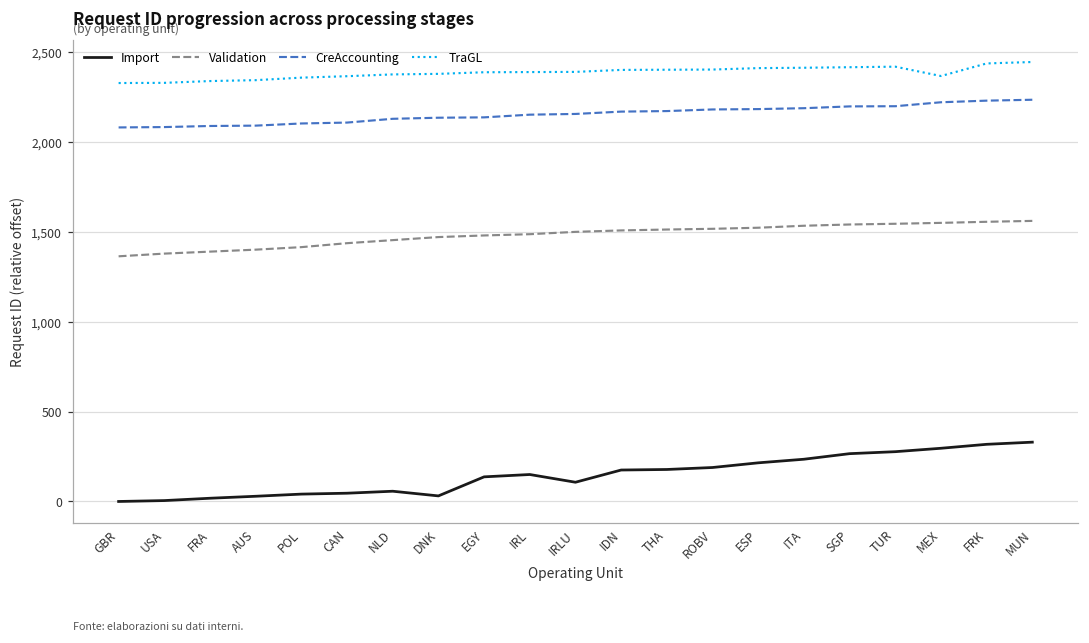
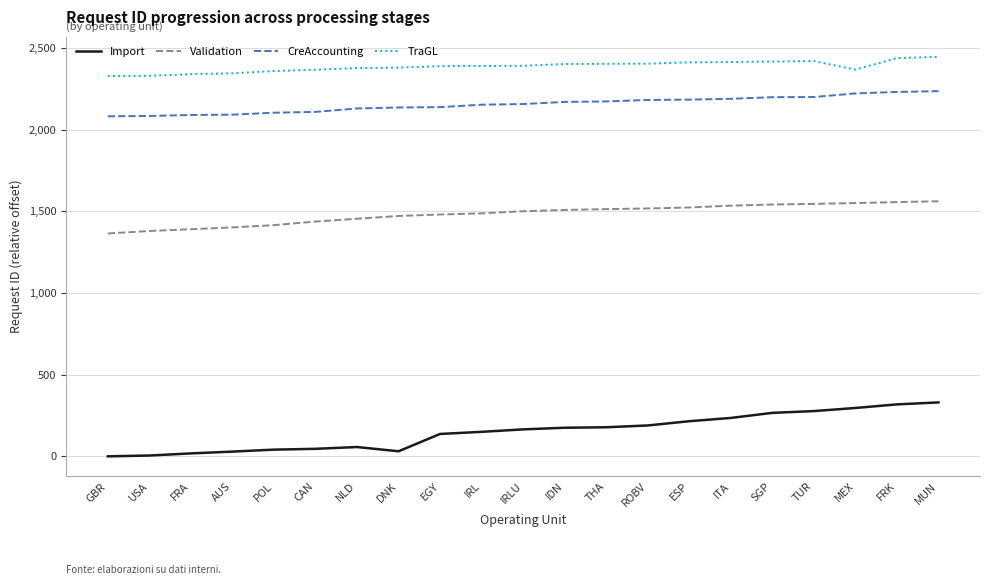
Import, IRLU: 110 -> 170
